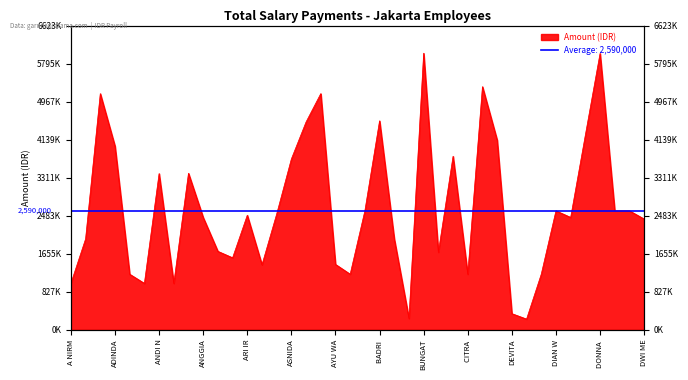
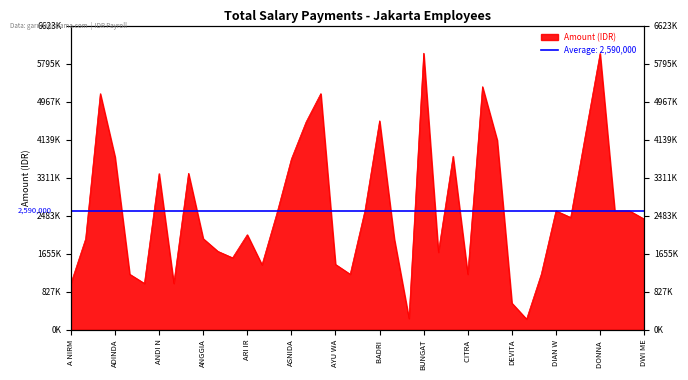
ADINDA: 4000000 -> 3800000
ANGGIA: 2400000 -> 2000000
ARI IR: 2500000 -> 2100000
DEVITA: 400000 -> 600000
